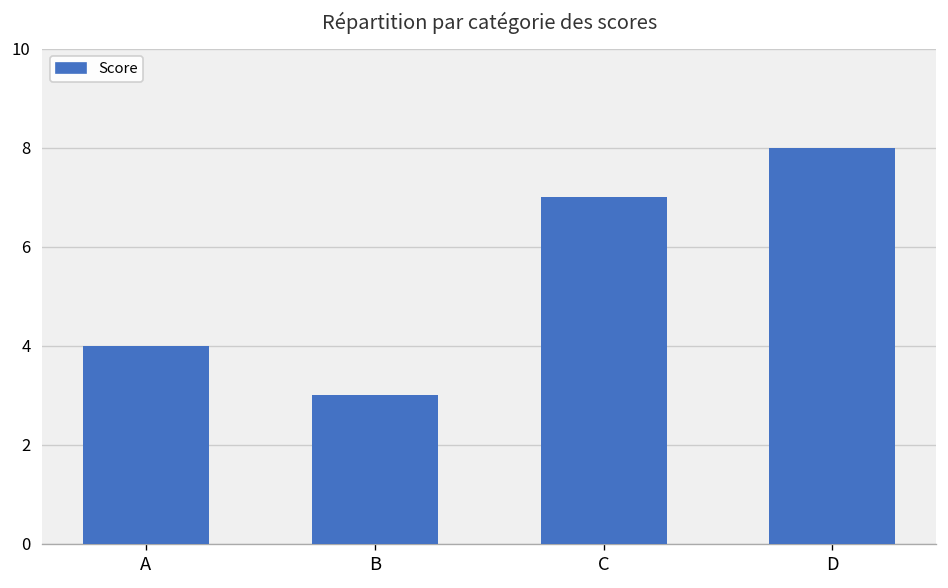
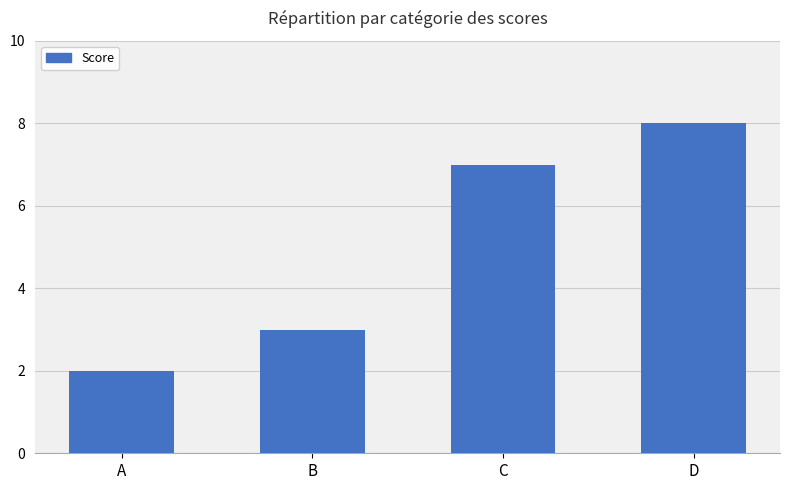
A: 4 -> 2
